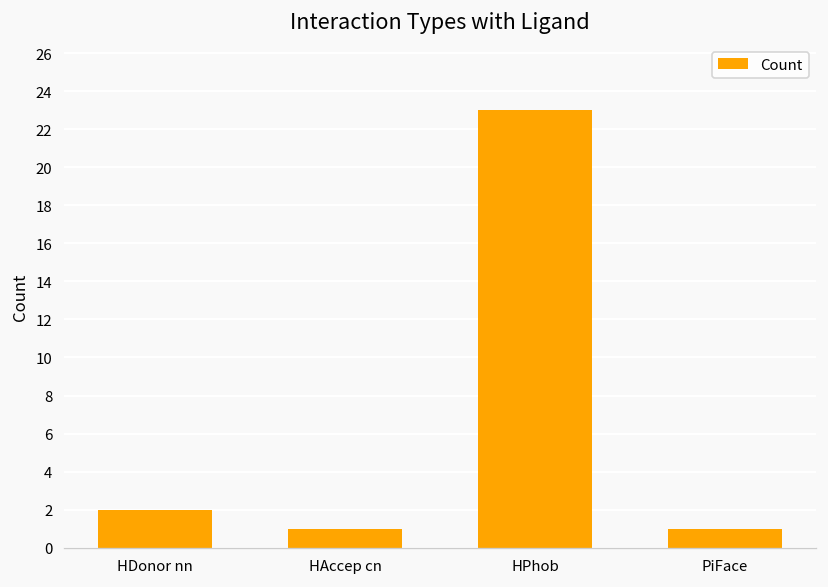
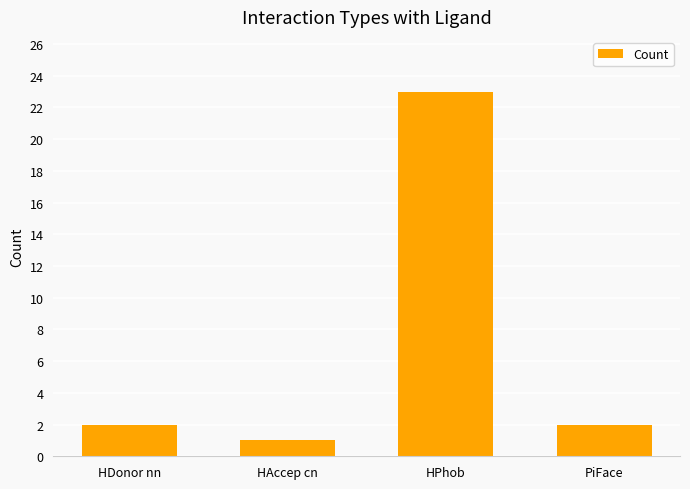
PiFace: 1 -> 2
